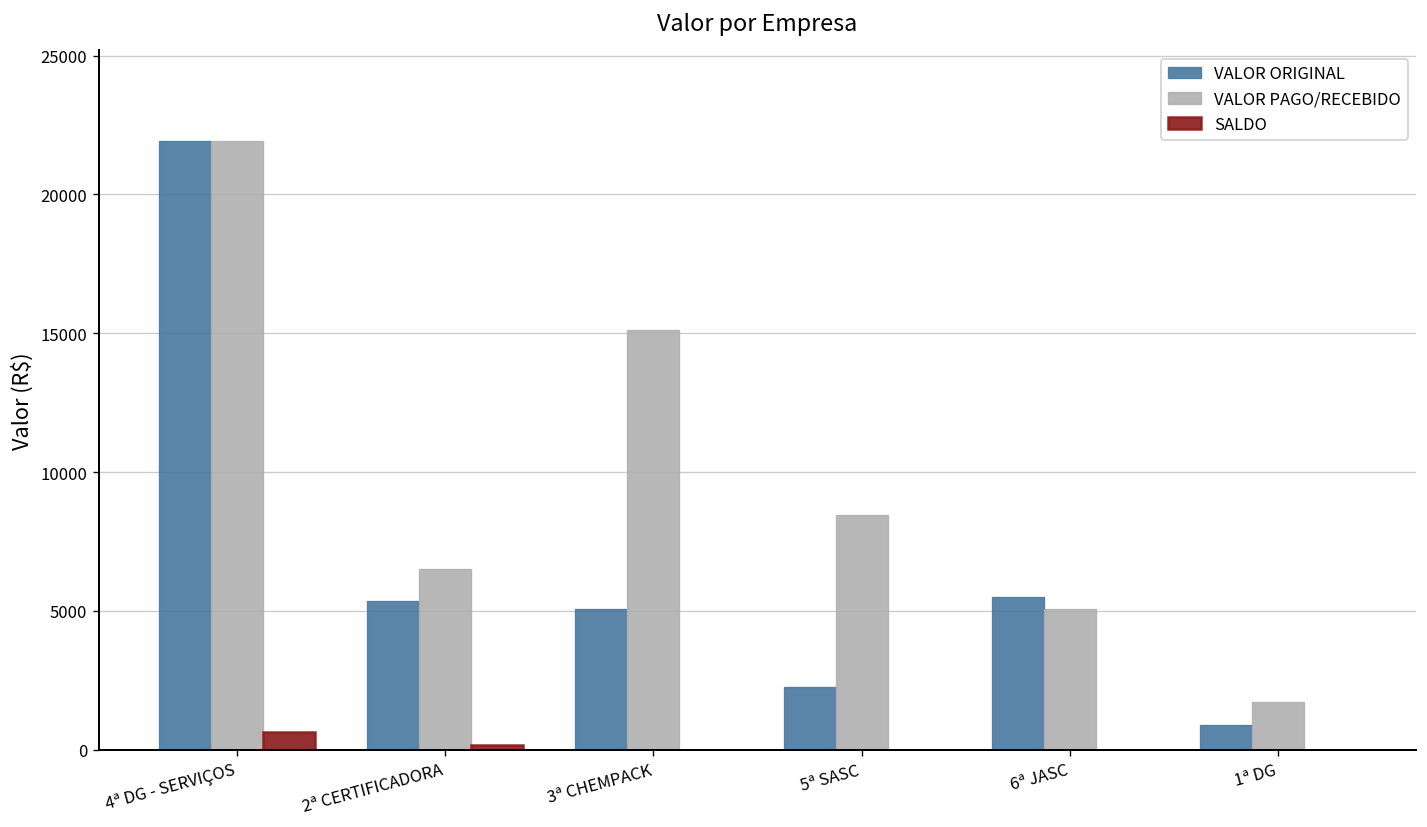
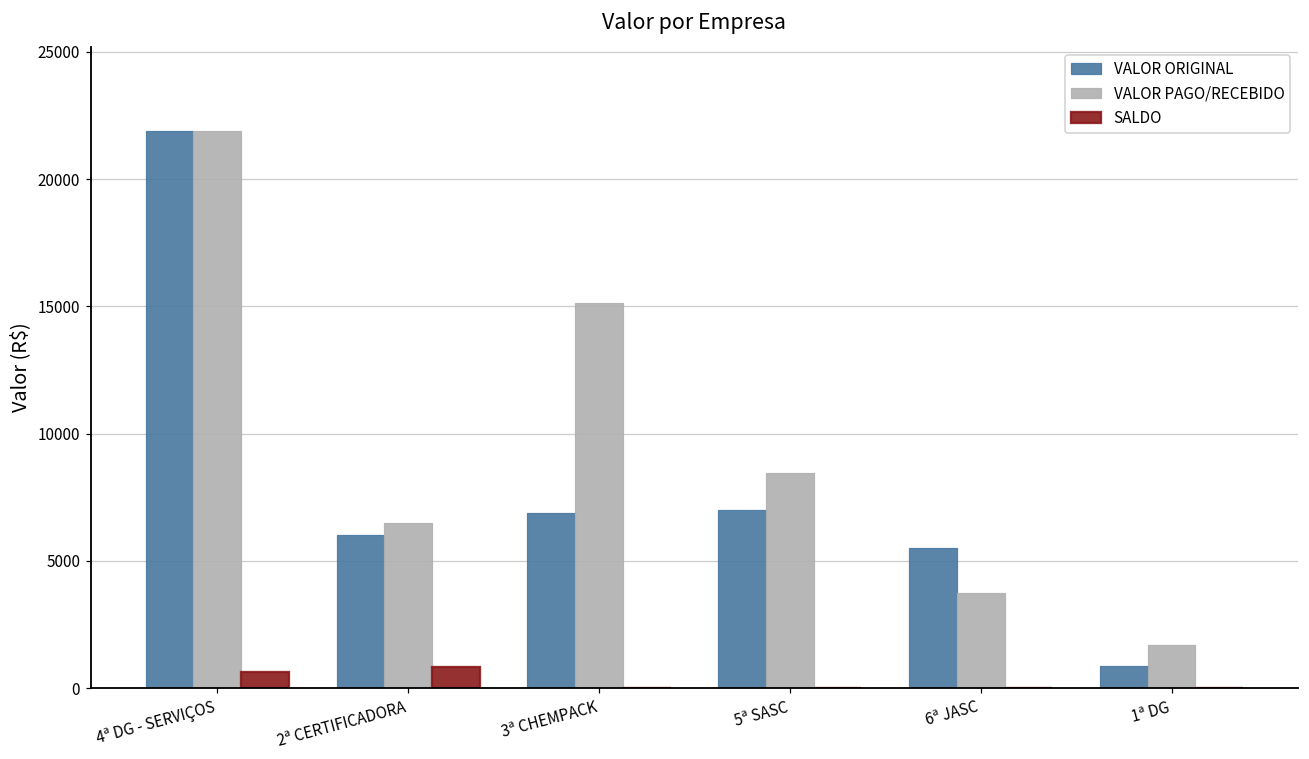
VALOR ORIGINAL, 2ª CERTIFICADORA: 5300 -> 6000
SALDO, 2ª CERTIFICADORA: 200 -> 800
VALOR ORIGINAL, 3ª CHEMPACK: 5100 -> 6900
VALOR ORIGINAL, 5ª SASC: 2300 -> 7000
VALOR PAGO/RECEBIDO, 6ª JASC: 5100 -> 3800
